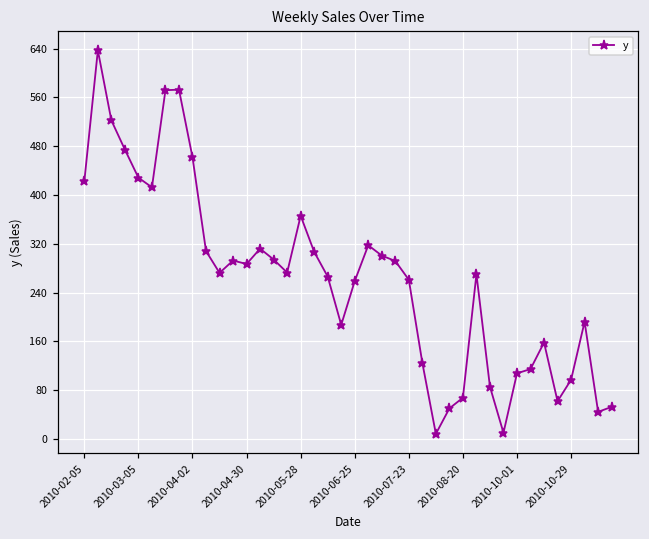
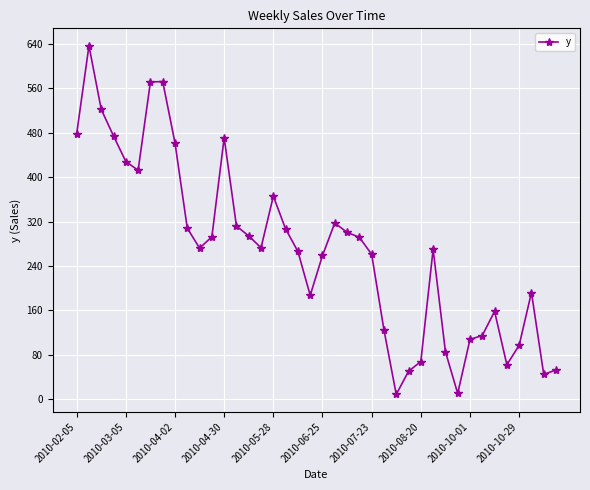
2010-02-05: 420 -> 480
2010-04-30: 290 -> 470
